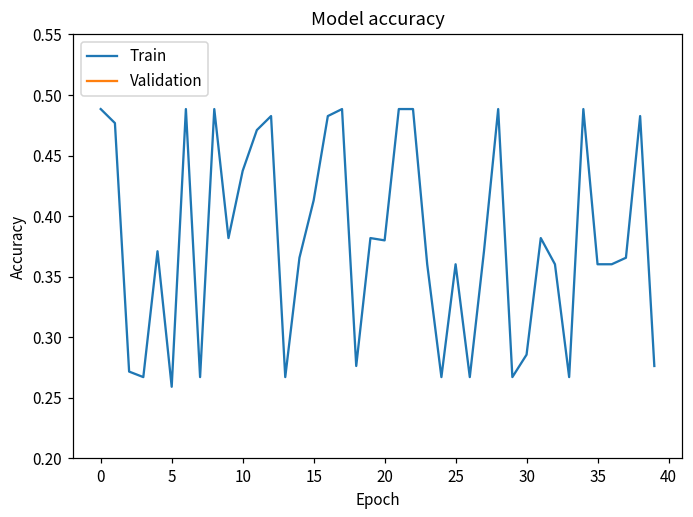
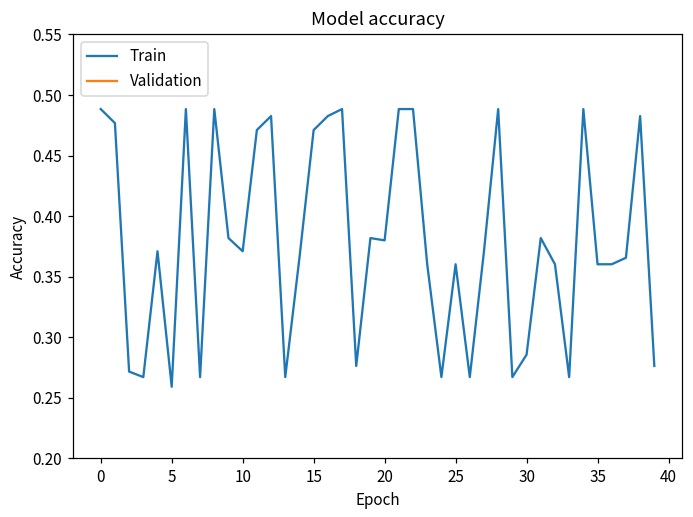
Train, 10: 0.437 -> 0.371
Train, 15: 0.413 -> 0.471
